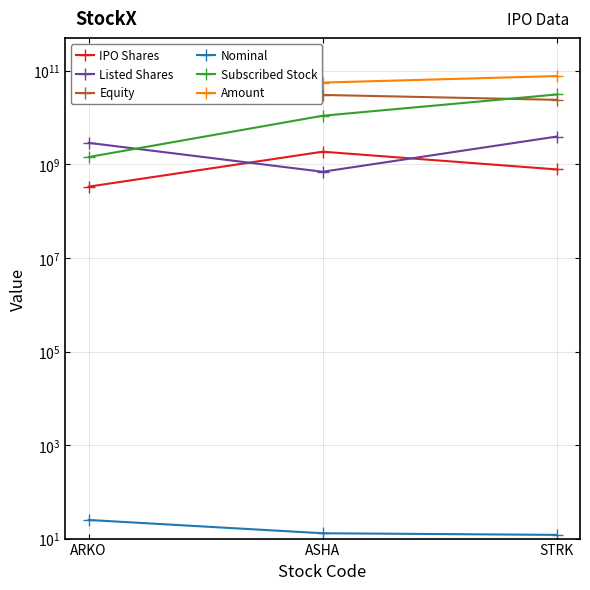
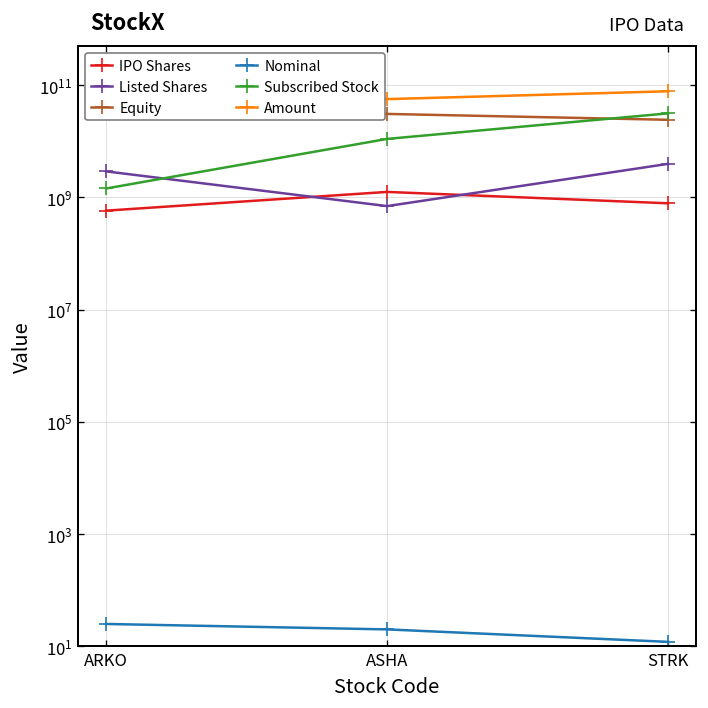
IPO Shares, ARKO: 300000000 -> 600000000
IPO Shares, ASHA: 1900000000 -> 1300000000
Nominal, ASHA: 13 -> 20
